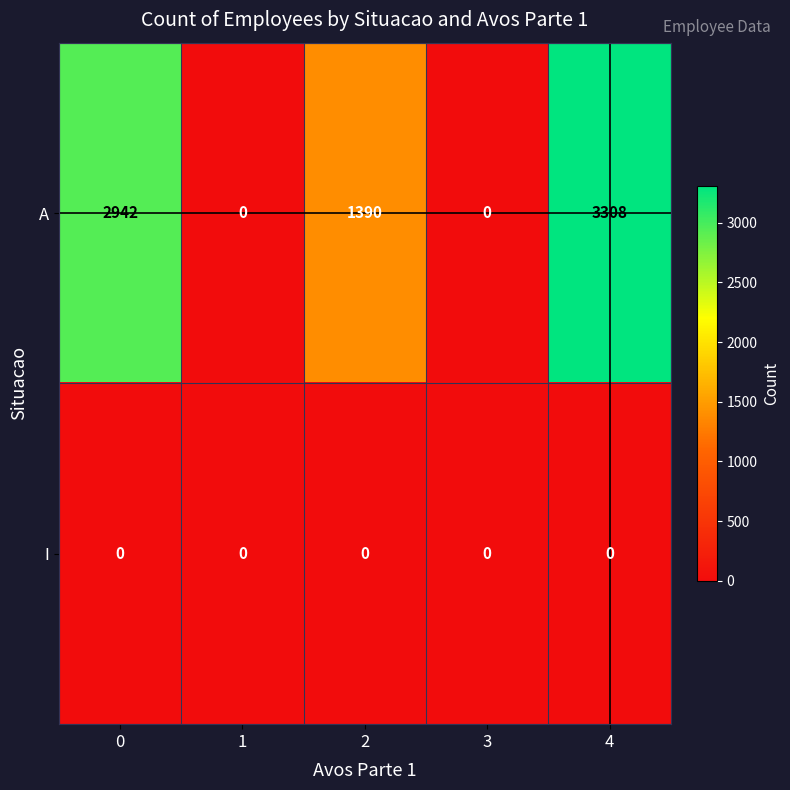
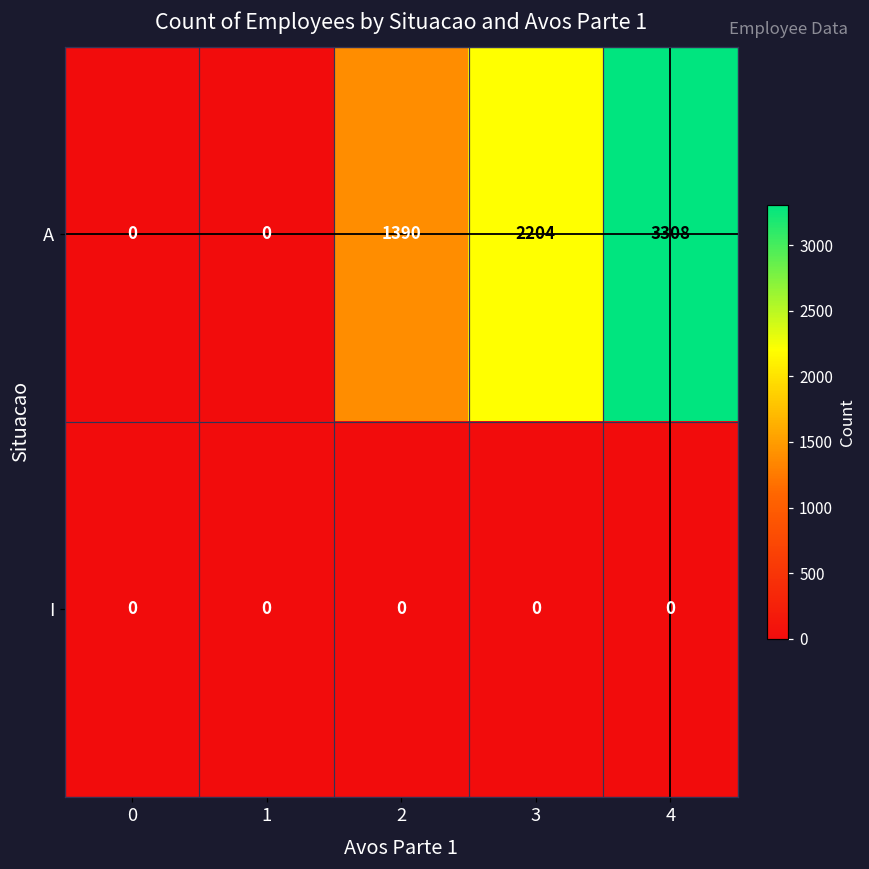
A, 0: 2942 -> 0
A, 3: 0 -> 2204
